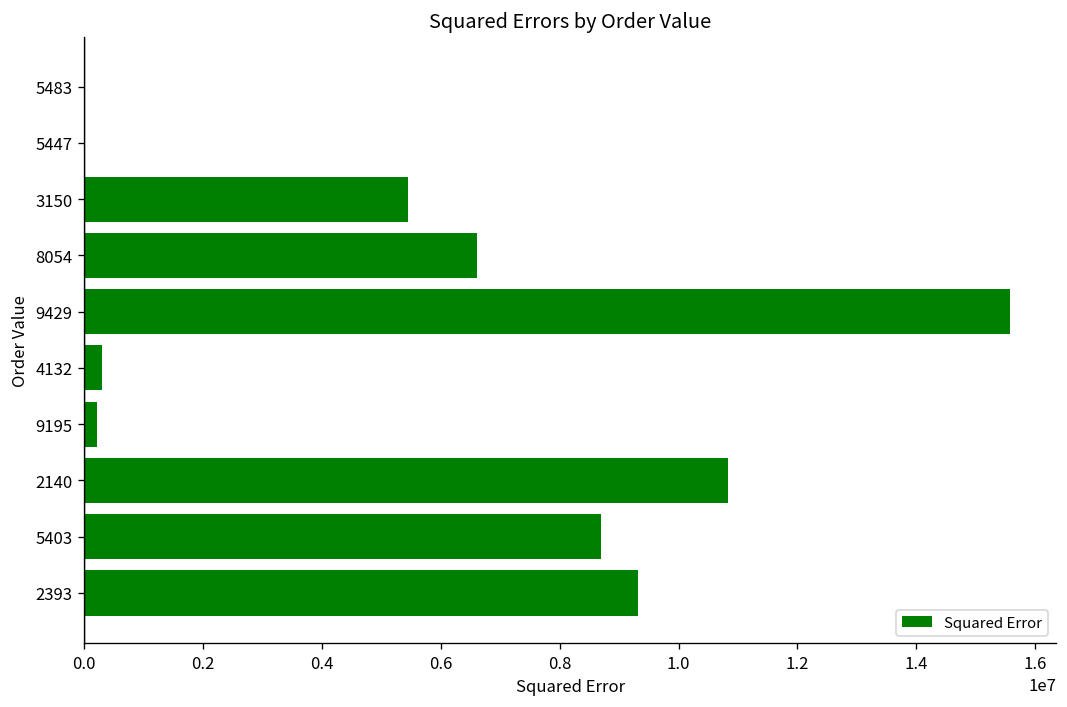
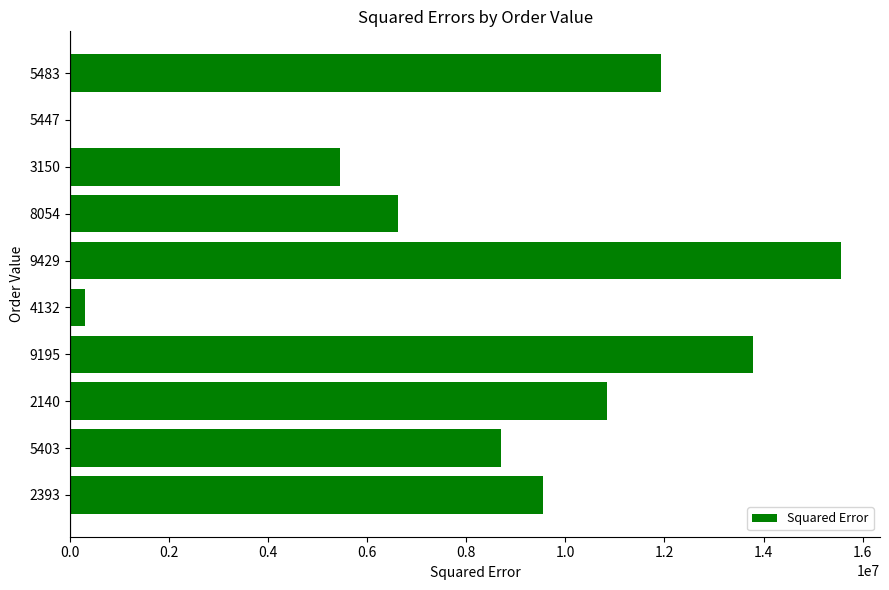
5483: 0 -> 11900000
9195: 200000 -> 13800000
2393: 9300000 -> 9500000
